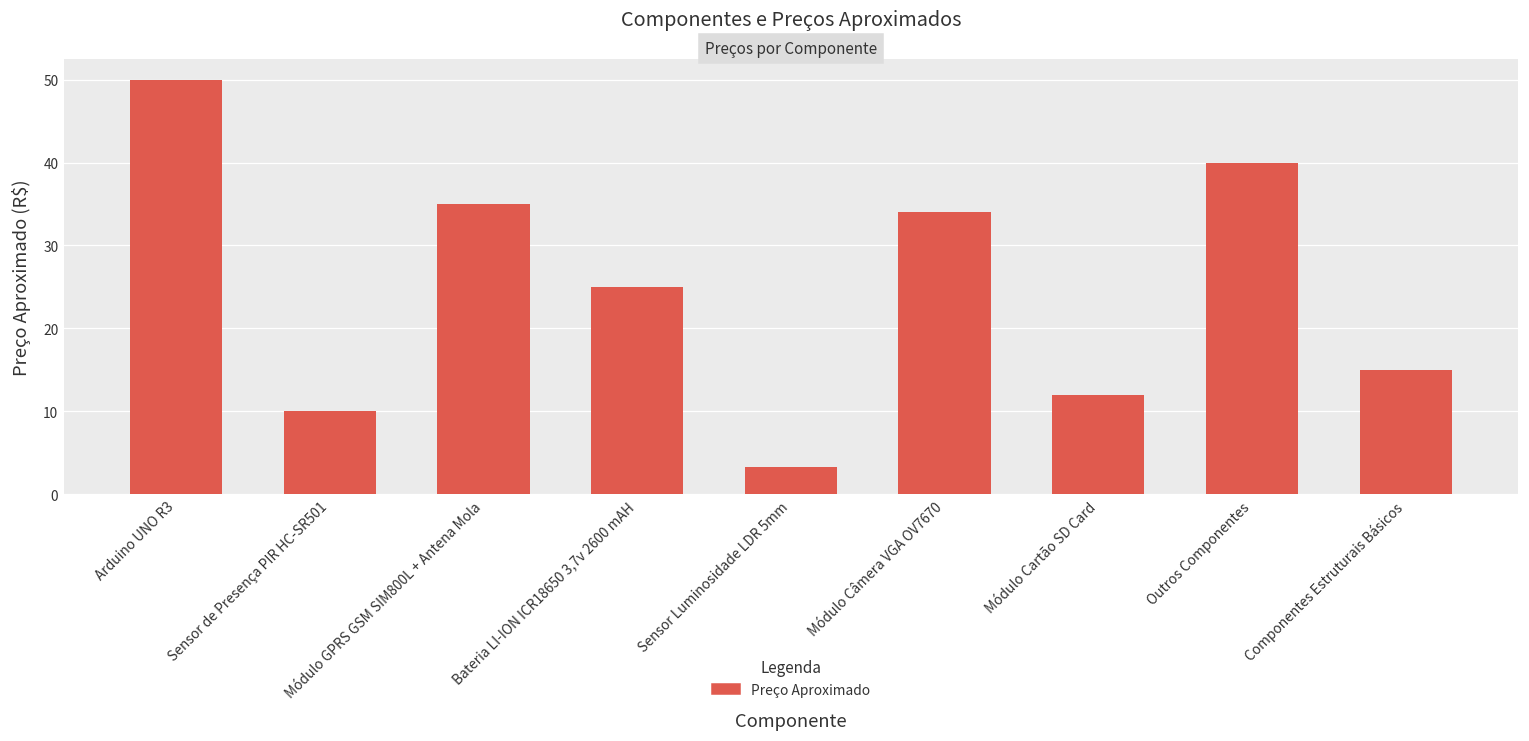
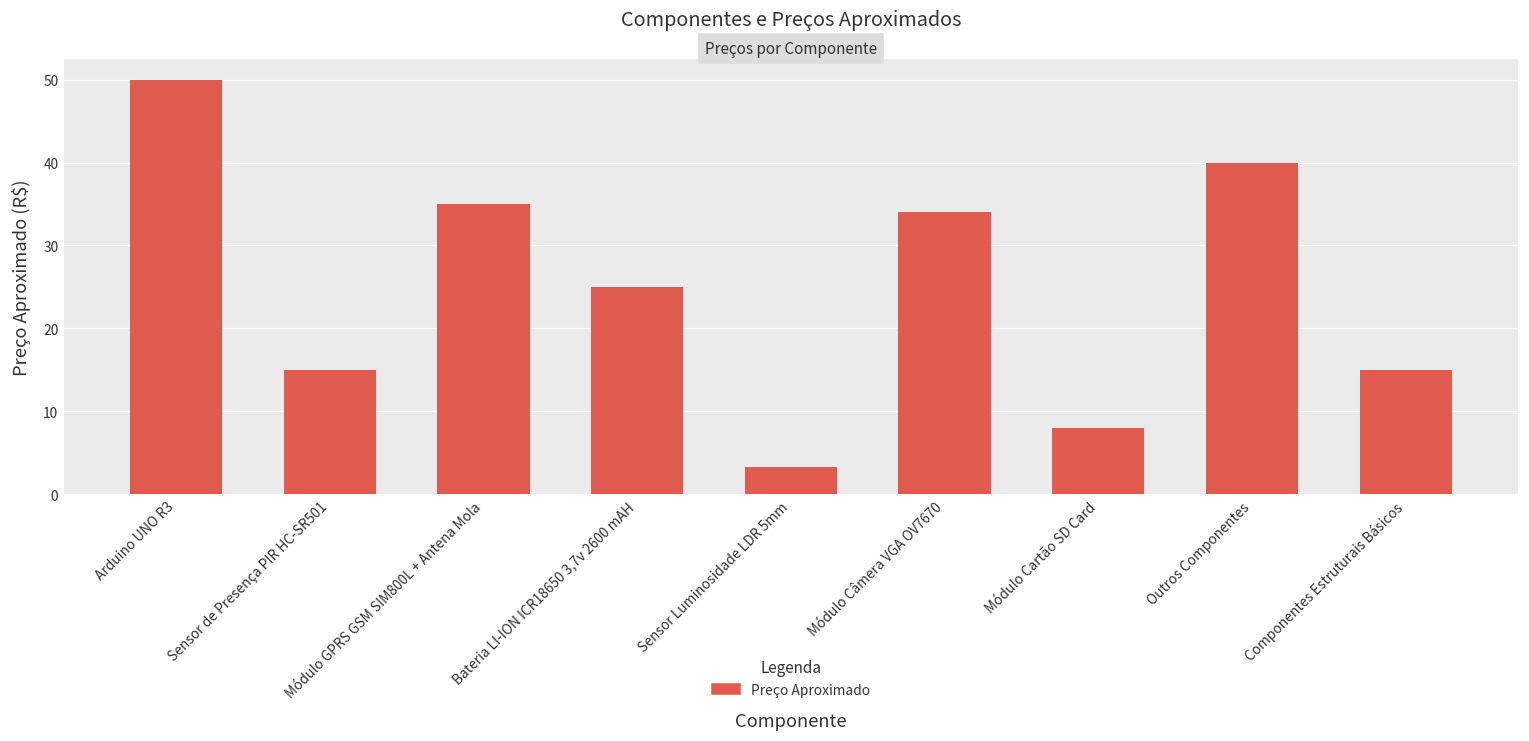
Sensor de Presença PIR HC-SR501: 10 -> 15
Módulo Cartão SD Card: 12 -> 8
